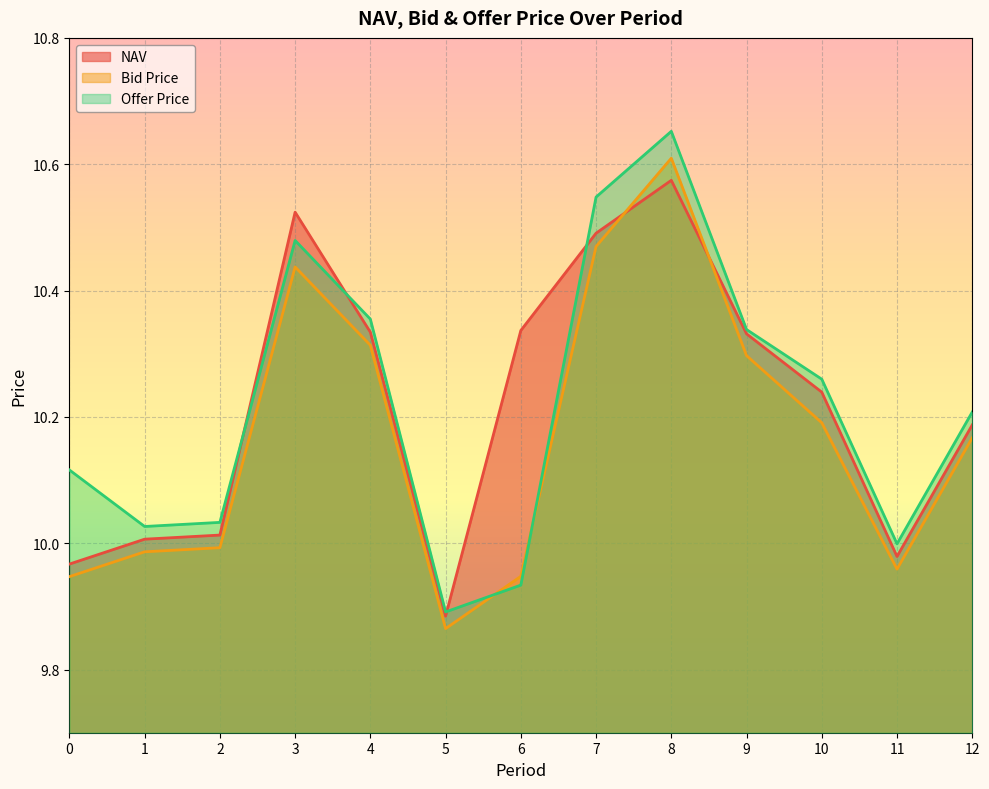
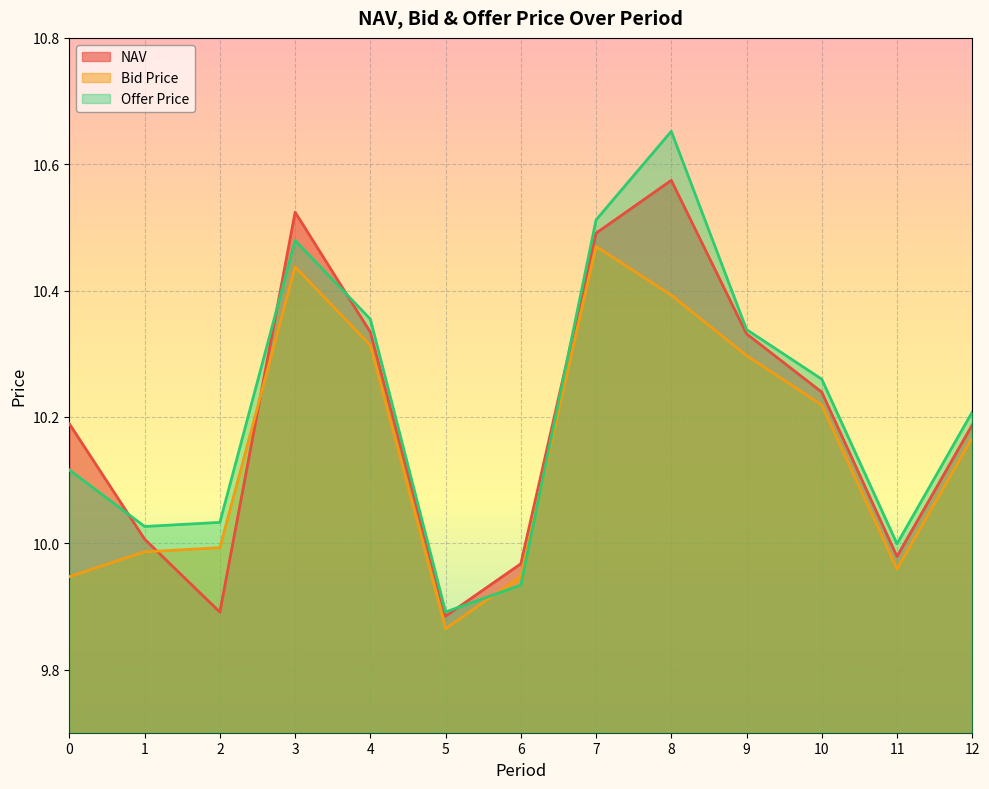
NAV, 0: 9.97 -> 10.19
NAV, 2: 10.01 -> 9.89
NAV, 6: 10.34 -> 9.97
Offer Price, 7: 10.55 -> 10.51
Bid Price, 8: 10.61 -> 10.39
Bid Price, 10: 10.19 -> 10.22
